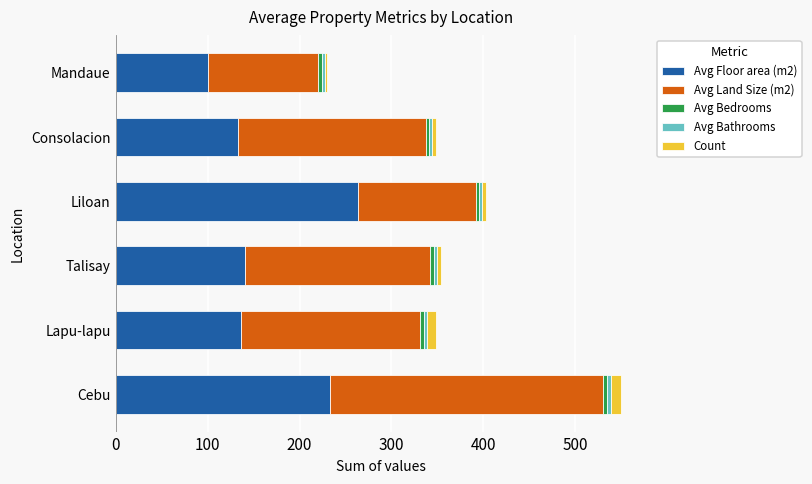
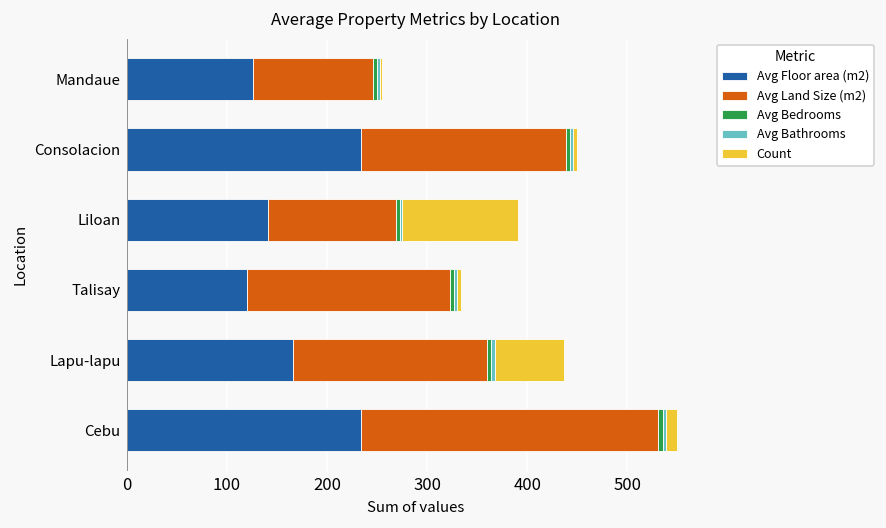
Avg Floor area (m2), Mandaue: 100 -> 130
Avg Floor area (m2), Consolacion: 130 -> 230
Avg Floor area (m2), Liloan: 260 -> 140
Count, Liloan: 10 -> 120
Avg Floor area (m2), Talisay: 140 -> 120
Avg Floor area (m2), Lapu-lapu: 140 -> 170
Count, Lapu-lapu: 10 -> 70
